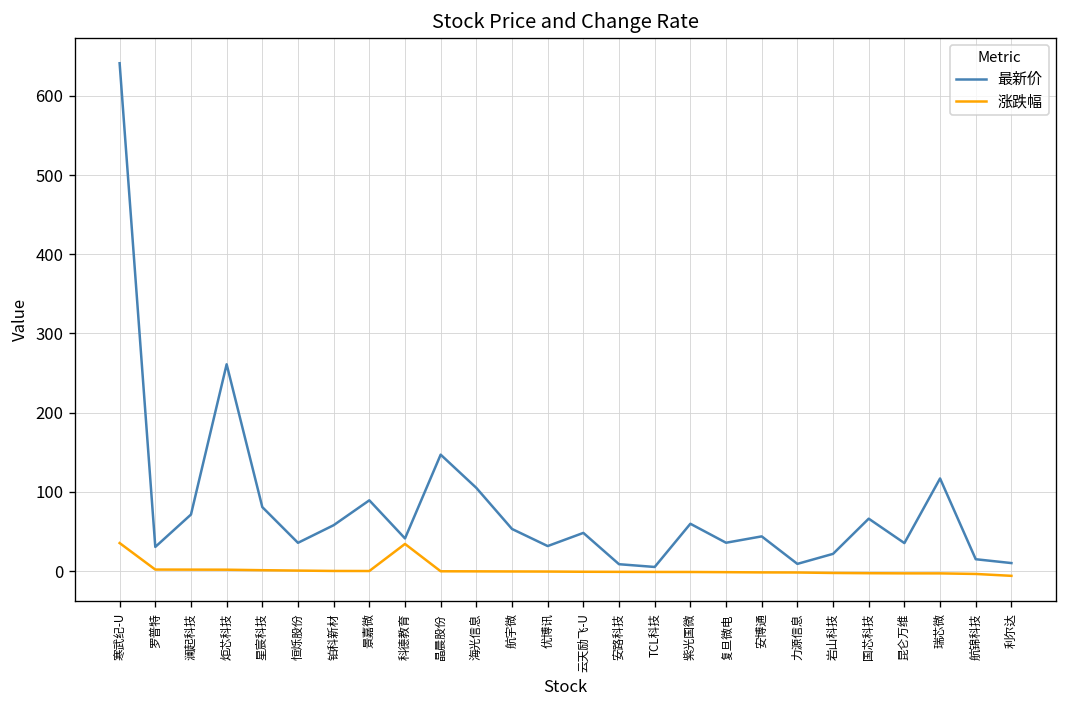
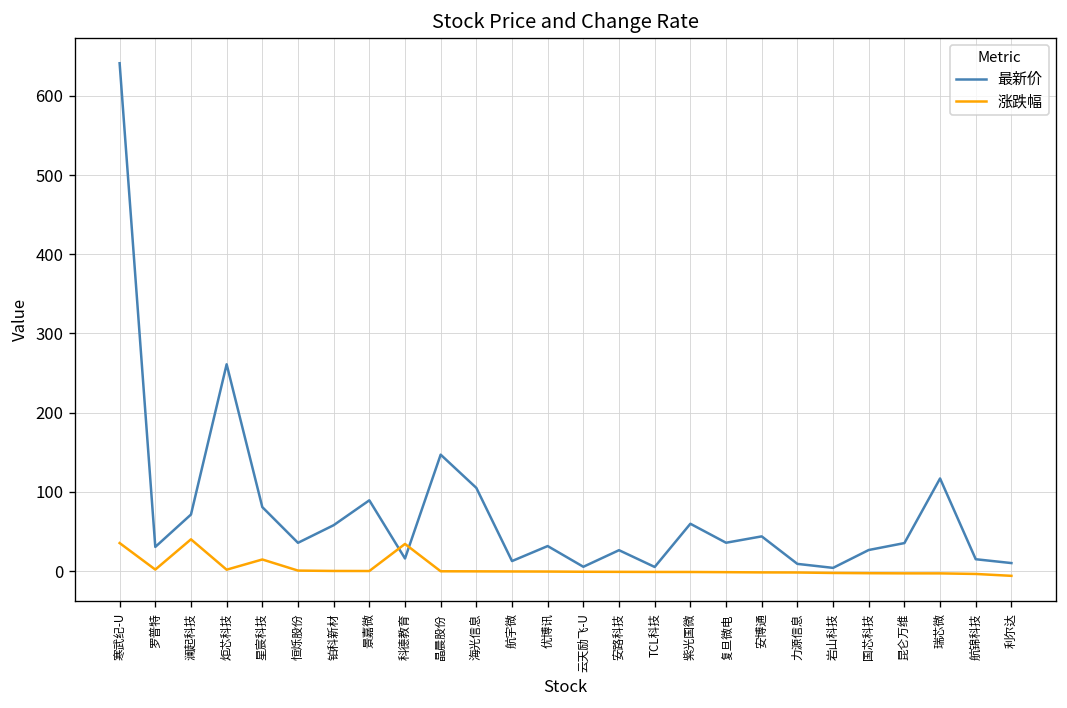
涨跌幅, 澜起科技: 0 -> 40
涨跌幅, 星宸科技: 0 -> 10
最新价, 科德教育: 40 -> 20
最新价, 航宇微: 50 -> 10
最新价, 云天励飞-U: 50 -> 10
最新价, 安路科技: 10 -> 30
最新价, 岩山科技: 20 -> 0
最新价, 国芯科技: 70 -> 30
